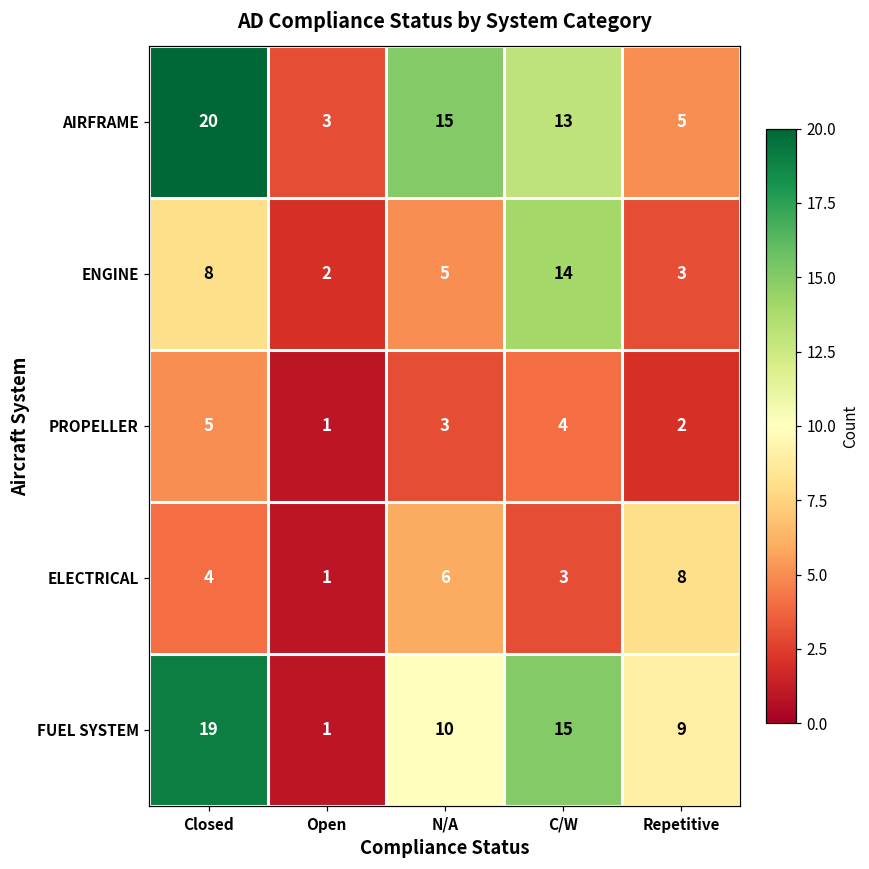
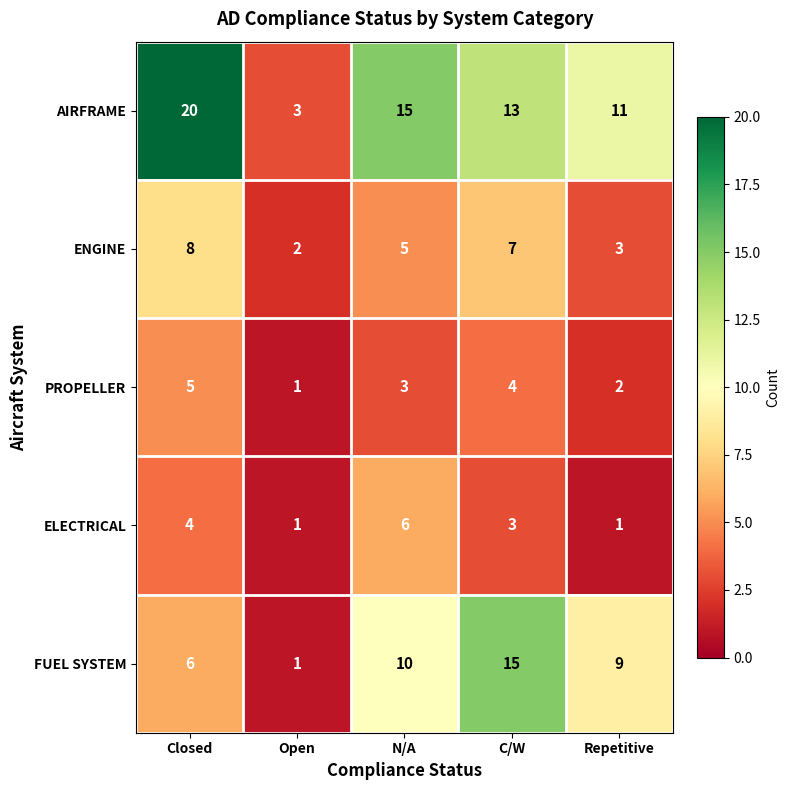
AIRFRAME, Repetitive: 5 -> 11
ENGINE, C/W: 14 -> 7
ELECTRICAL, Repetitive: 8 -> 1
FUEL SYSTEM, Closed: 19 -> 6
